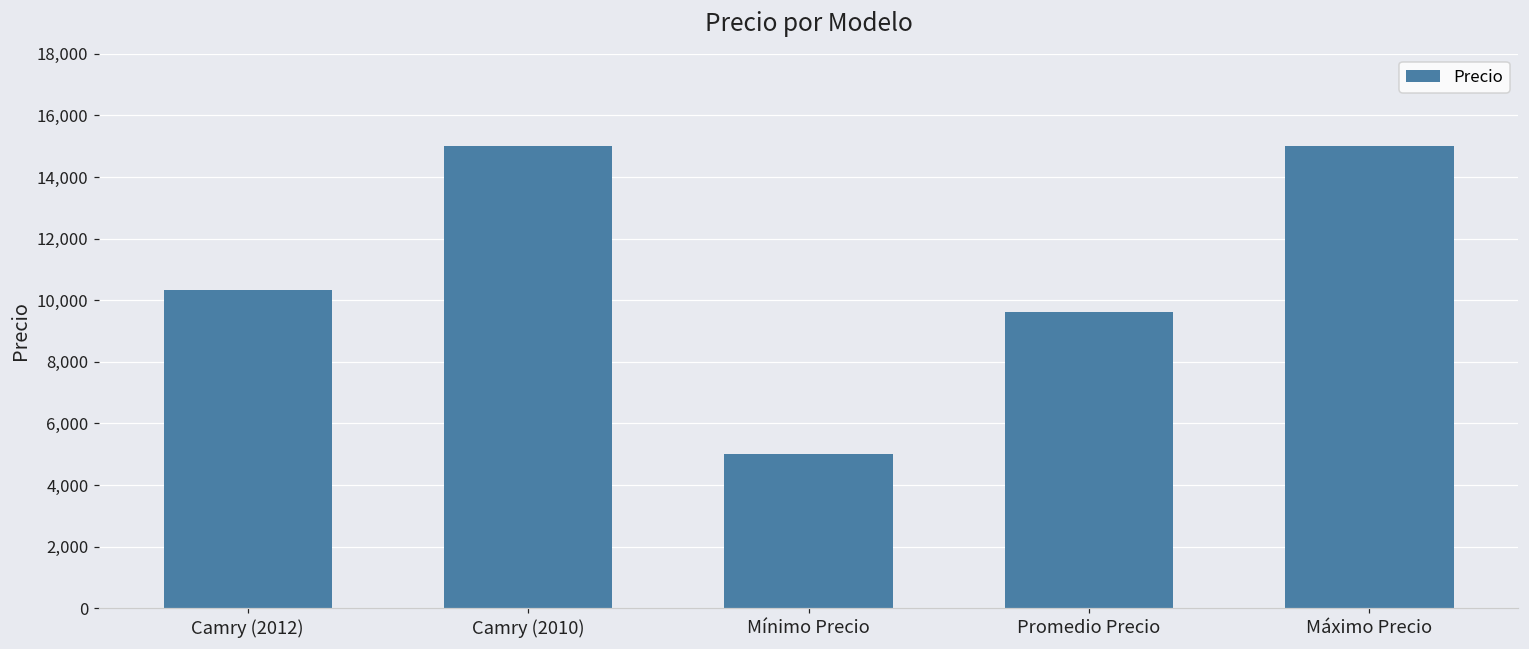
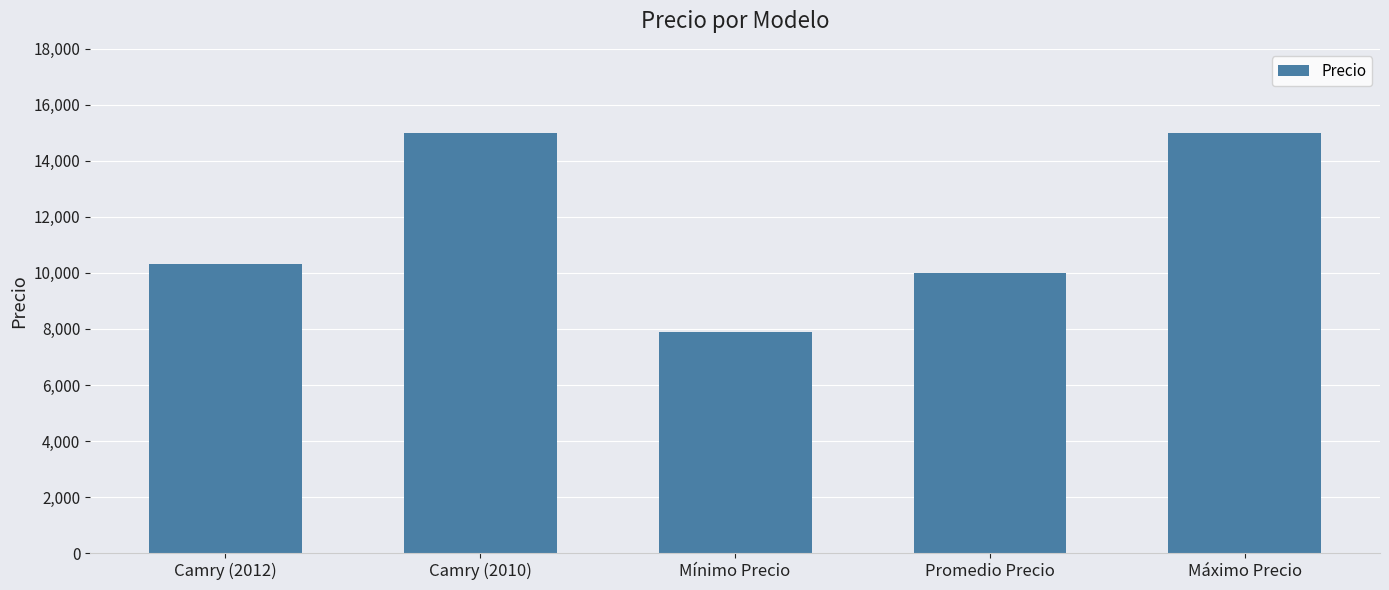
Mínimo Precio: 5,000 -> 7,900
Promedio Precio: 9,600 -> 10,000
